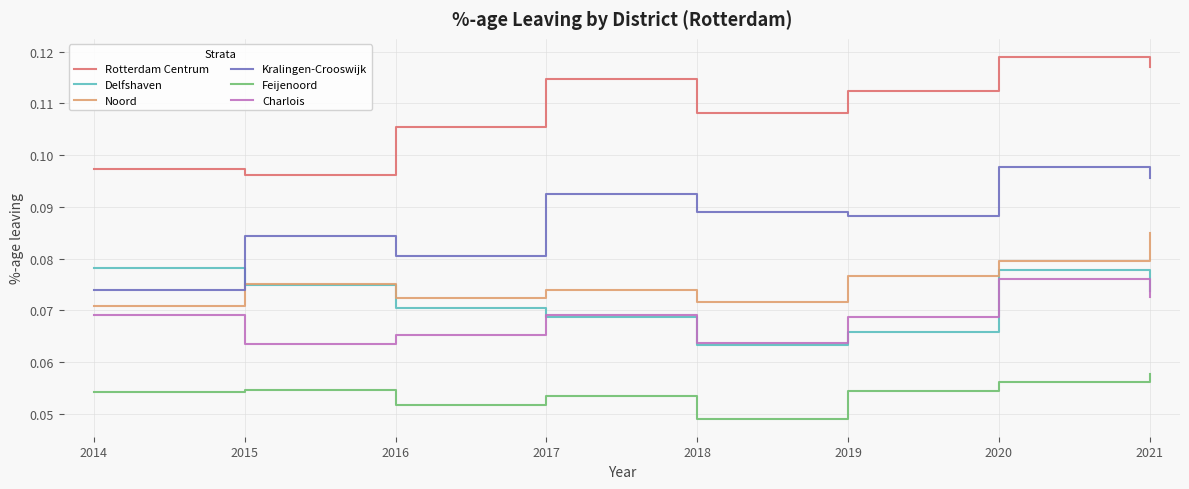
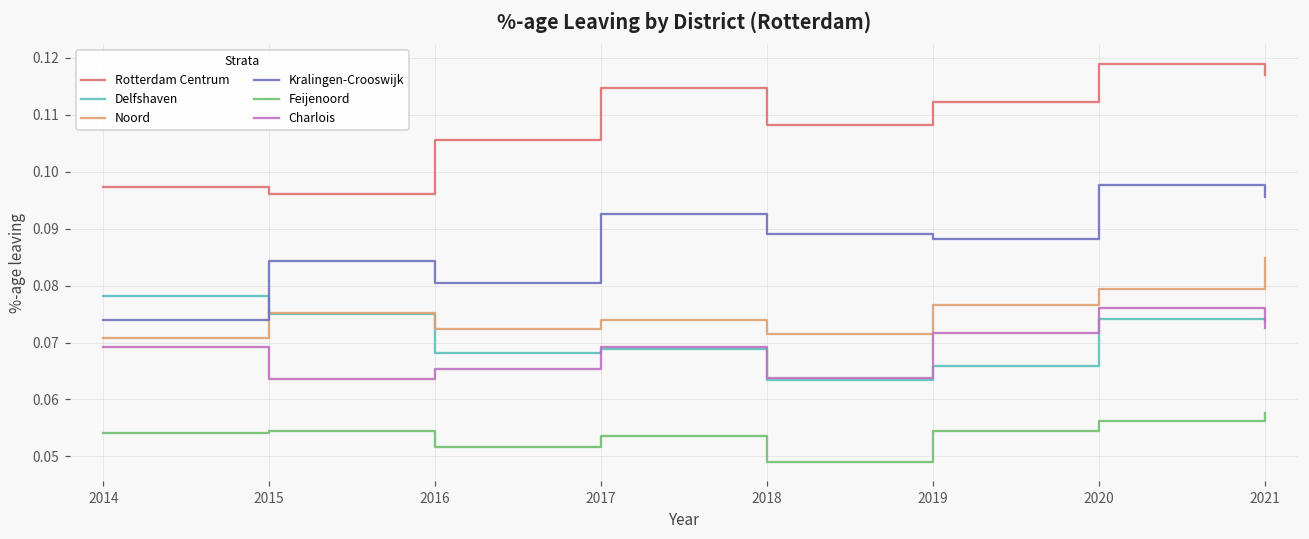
Delfshaven, 2016: 0.070 -> 0.068
Charlois, 2019: 0.069 -> 0.072
Delfshaven, 2020: 0.078 -> 0.074
